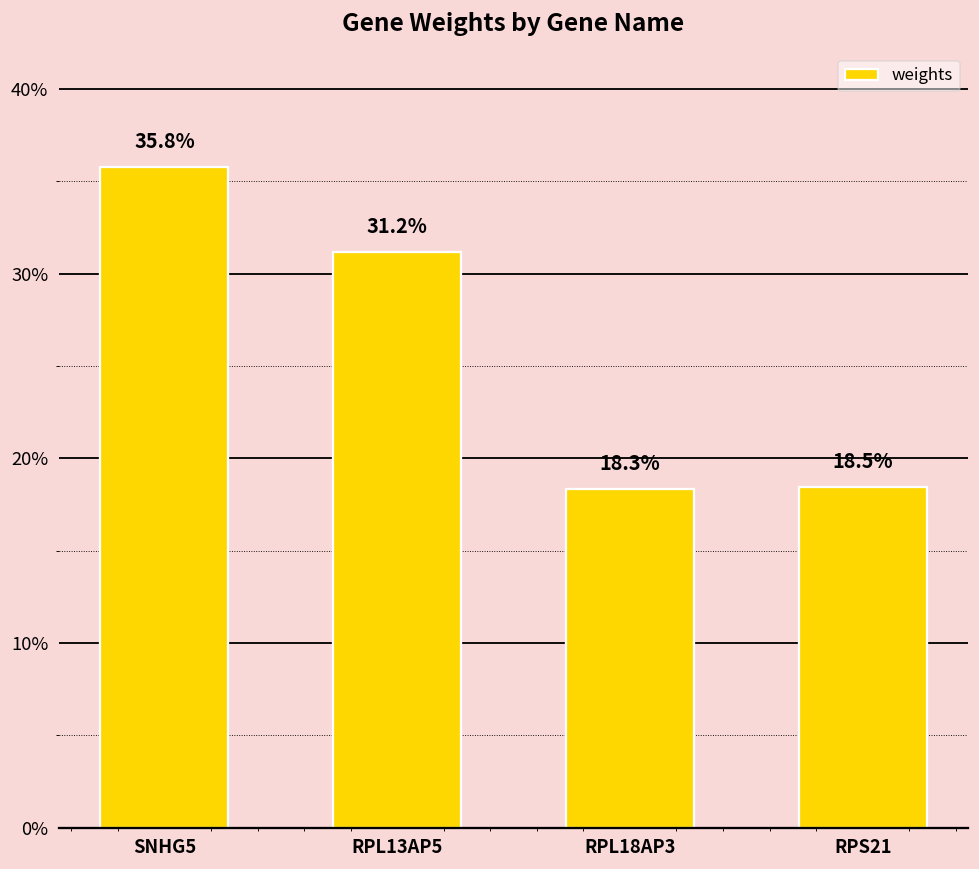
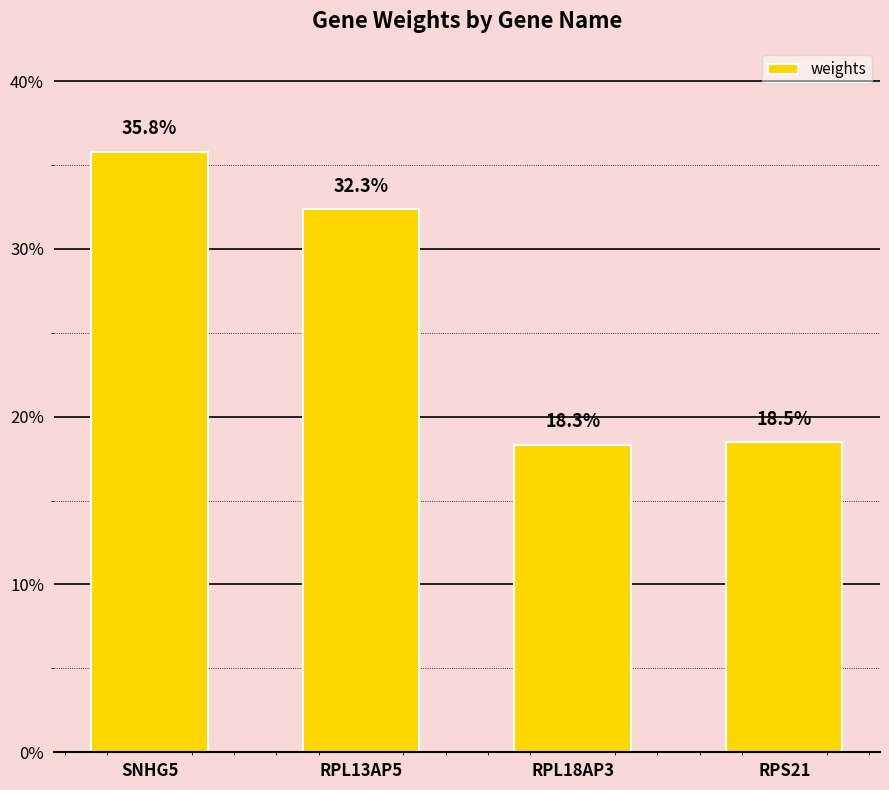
RPL13AP5: 31.2% -> 32.3%
